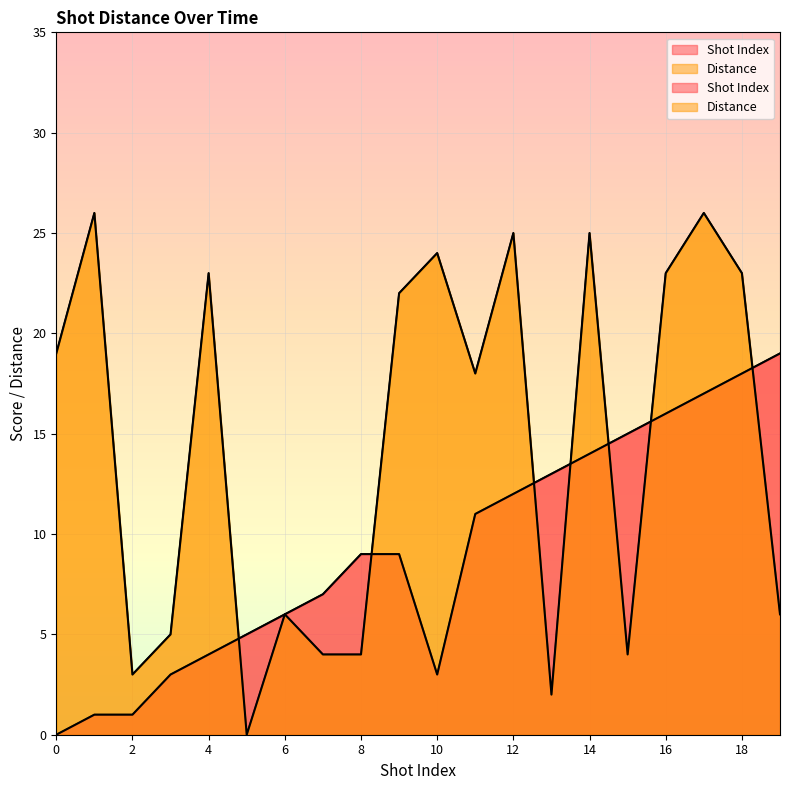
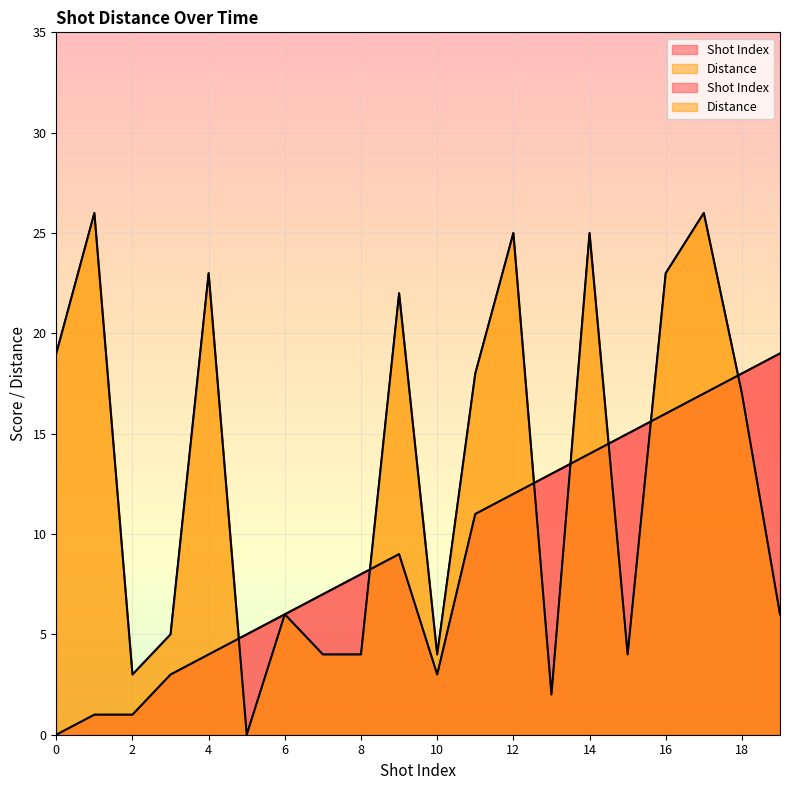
Shot Index, 8: 9 -> 8
Distance, 10: 24 -> 4
Distance, 18: 23 -> 17
